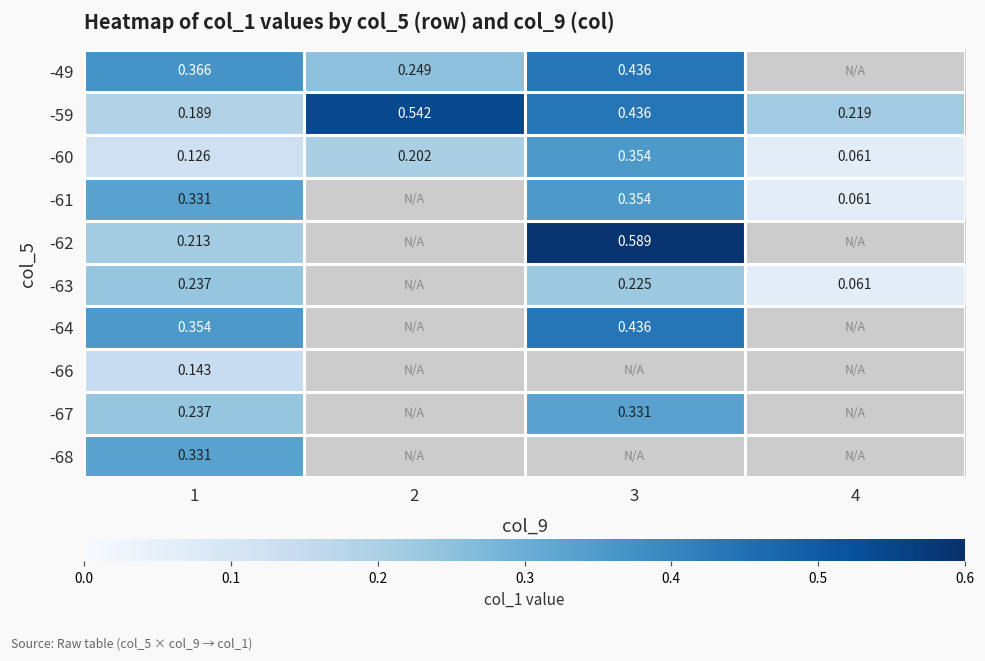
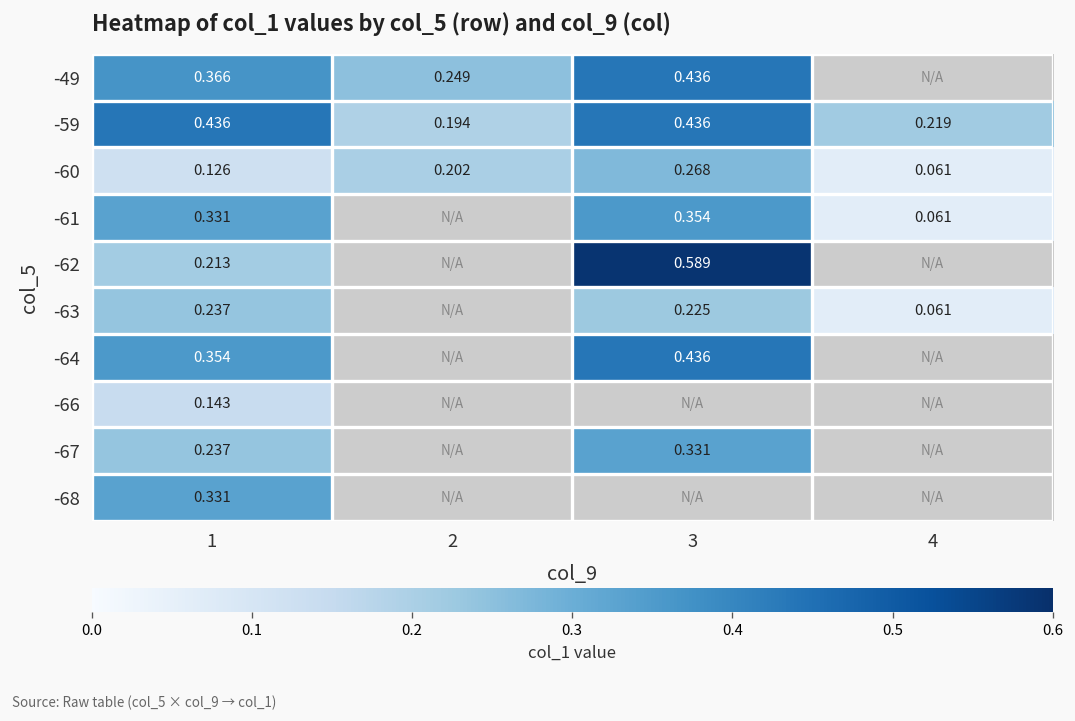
-59, 1: 0.189 -> 0.436
-59, 2: 0.542 -> 0.194
-60, 3: 0.354 -> 0.268
